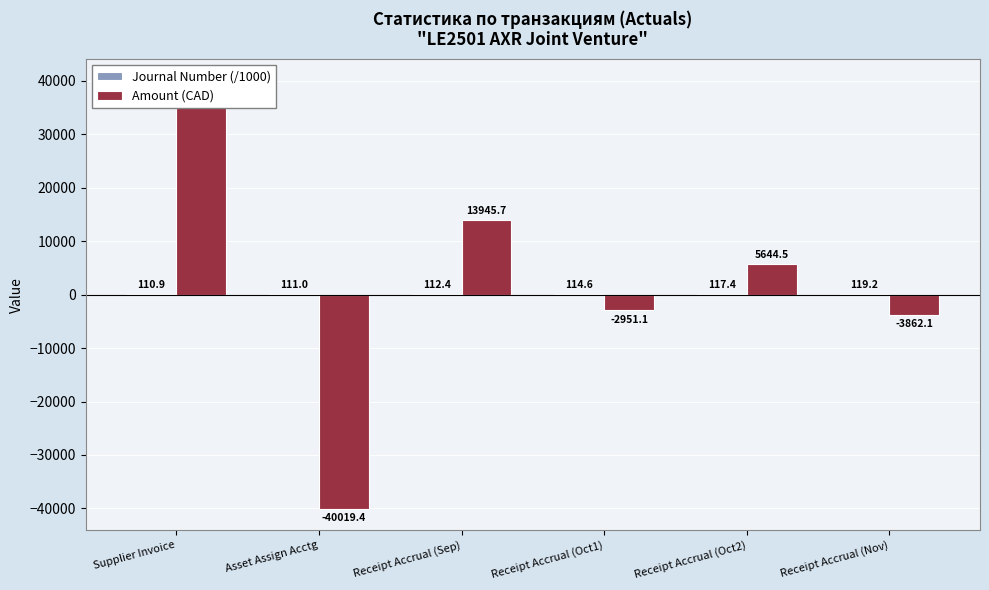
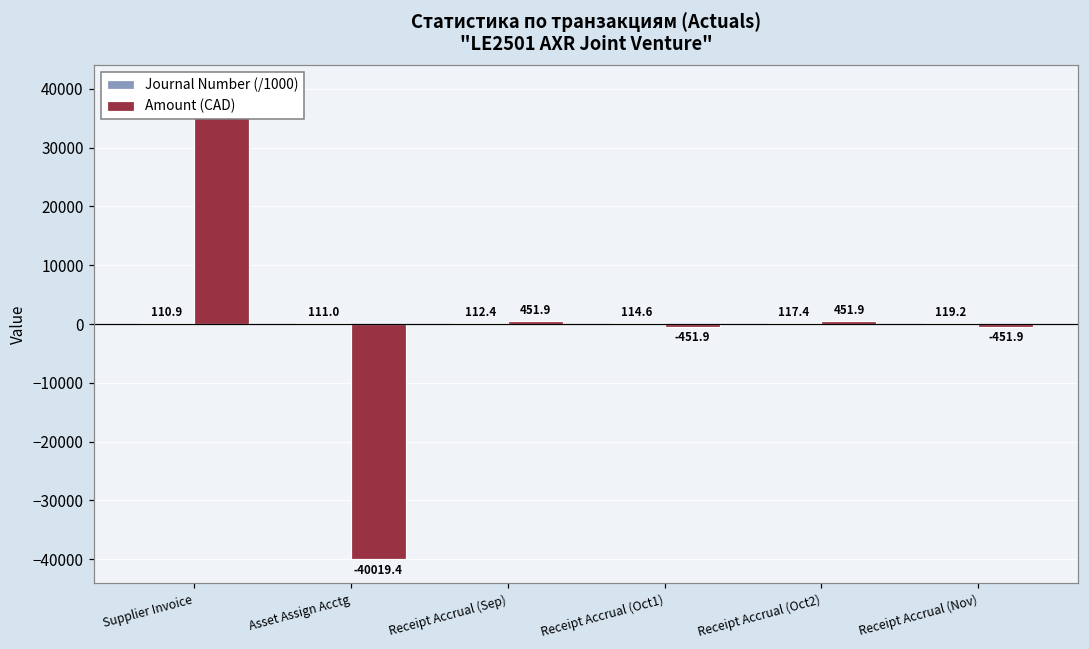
Amount (CAD), Receipt Accrual (Sep): 13945.7 -> 451.9
Amount (CAD), Receipt Accrual (Oct1): -2951.1 -> -451.9
Amount (CAD), Receipt Accrual (Oct2): 5644.5 -> 451.9
Amount (CAD), Receipt Accrual (Nov): -3862.1 -> -451.9
